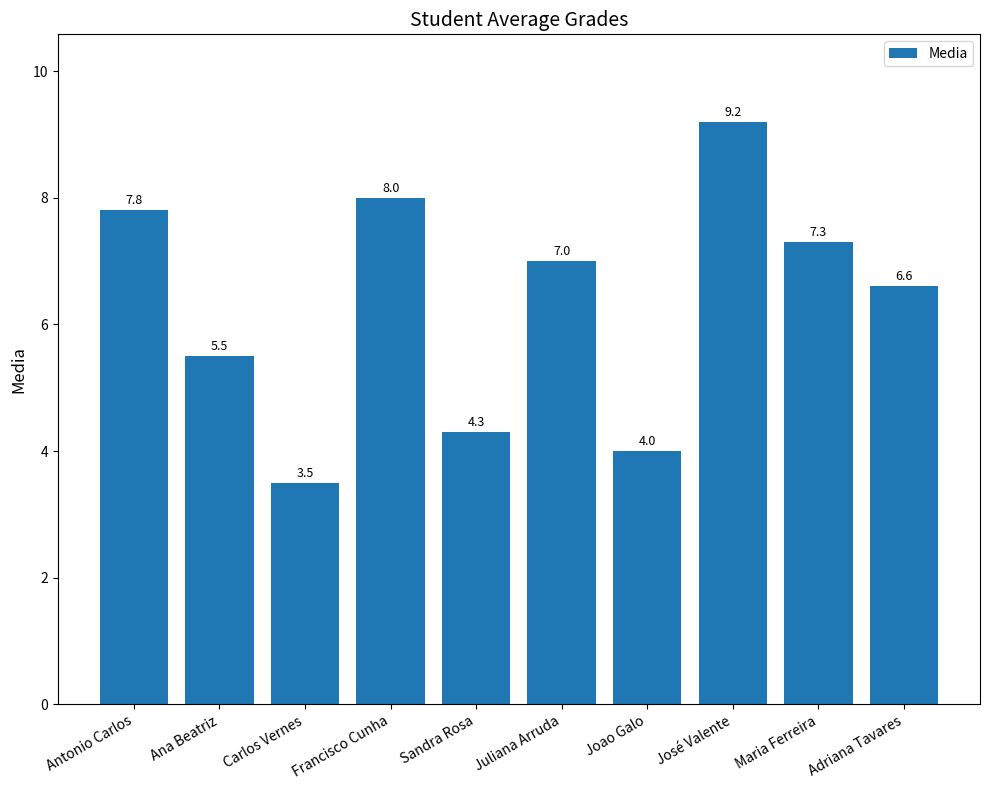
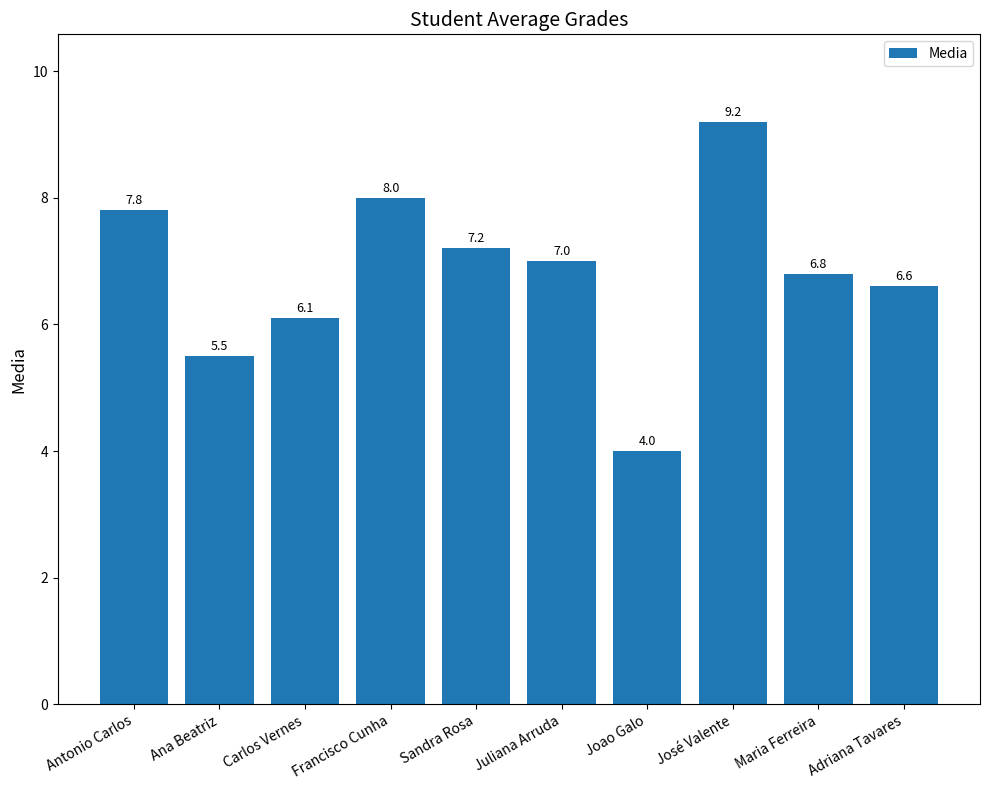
Carlos Vernes: 3.5 -> 6.1
Sandra Rosa: 4.3 -> 7.2
Maria Ferreira: 7.3 -> 6.8
